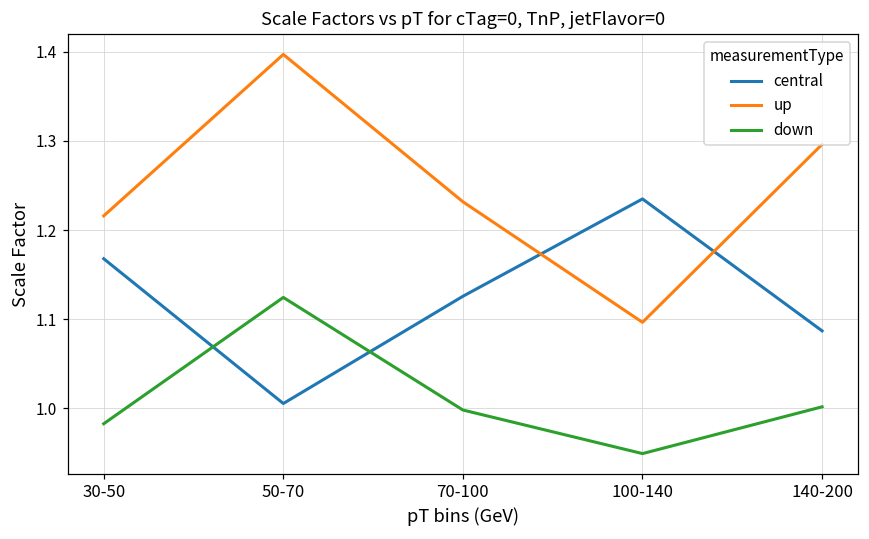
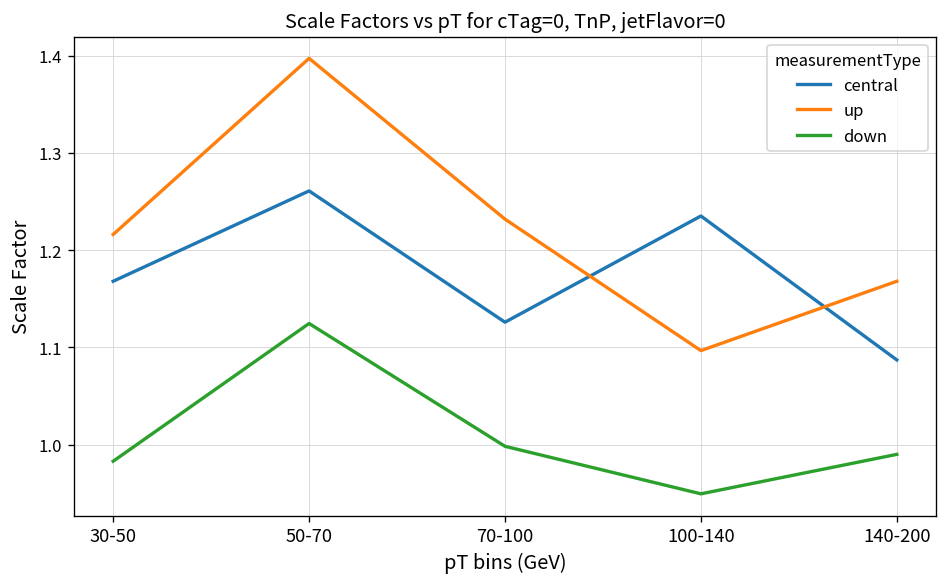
central, 50-70: 1.01 -> 1.26
up, 140-200: 1.30 -> 1.17
down, 140-200: 1.00 -> 0.99
